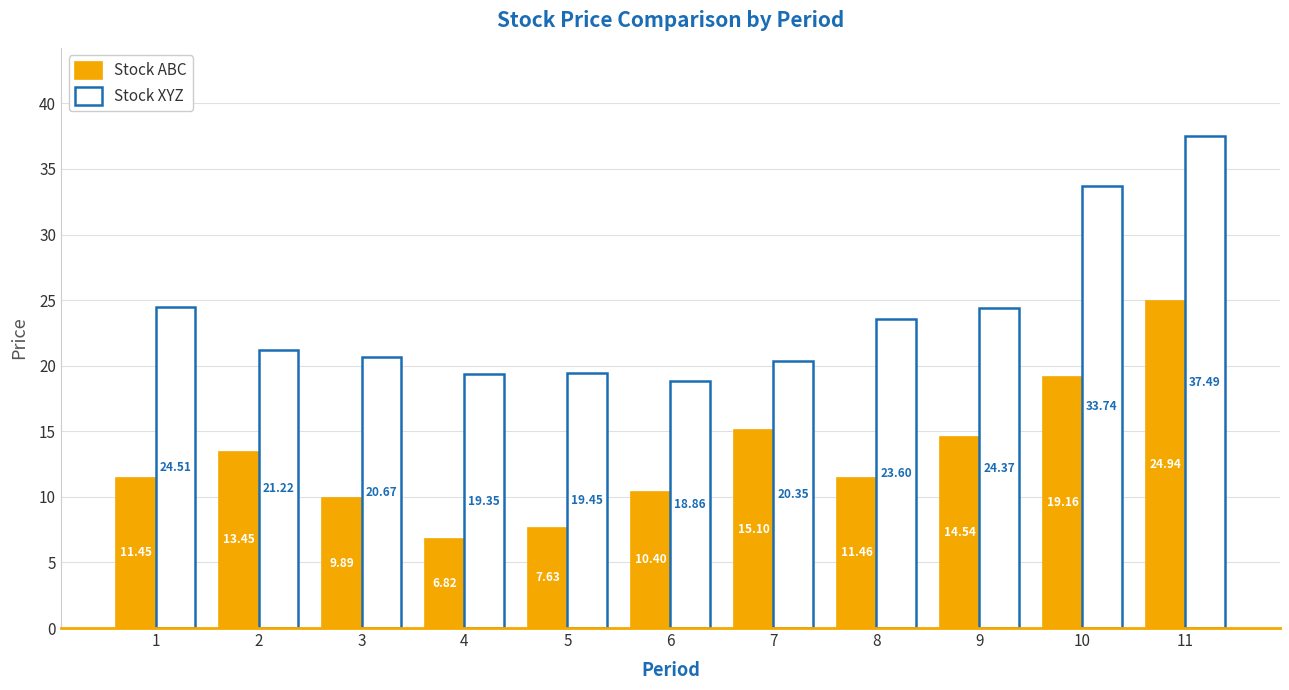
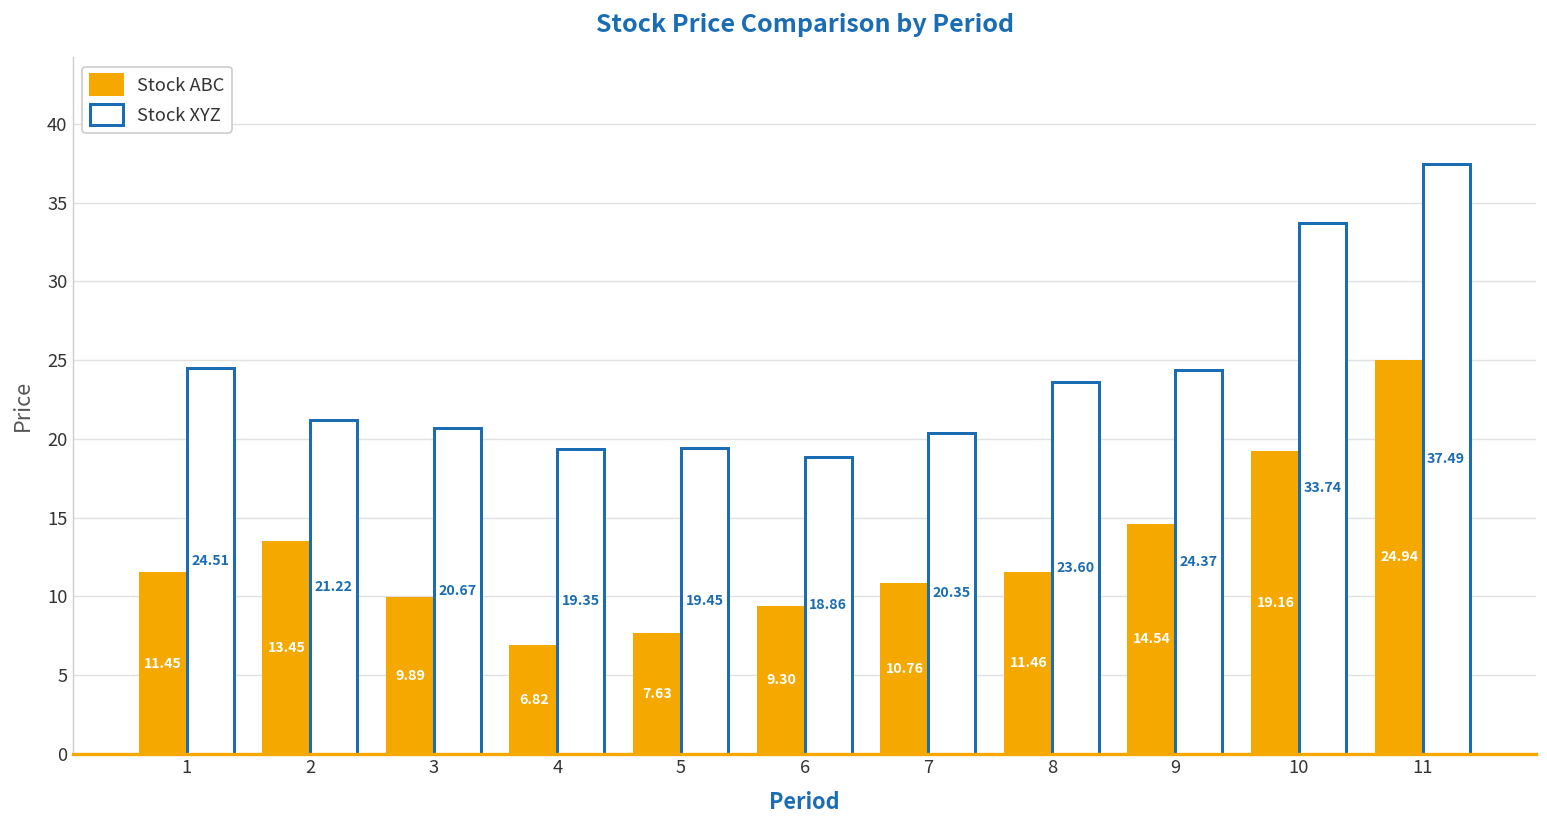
Stock ABC, 6: 10.40 -> 9.30
Stock ABC, 7: 15.10 -> 10.76
